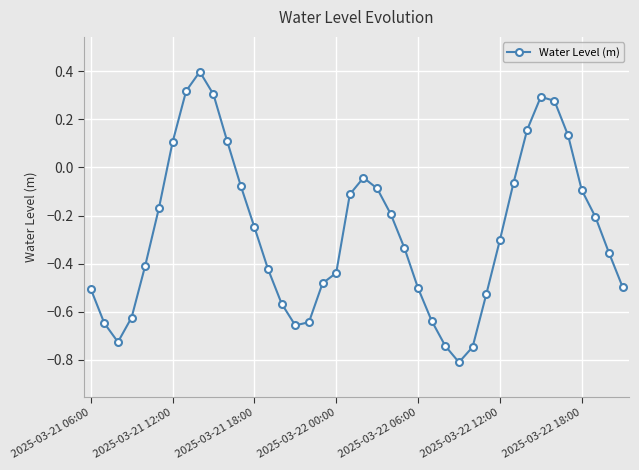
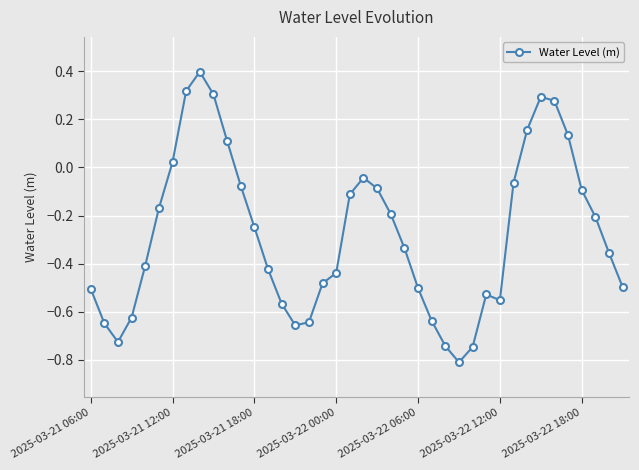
2025-03-21 12:00: 0.10 -> 0.02
2025-03-22 12:00: -0.30 -> -0.55
